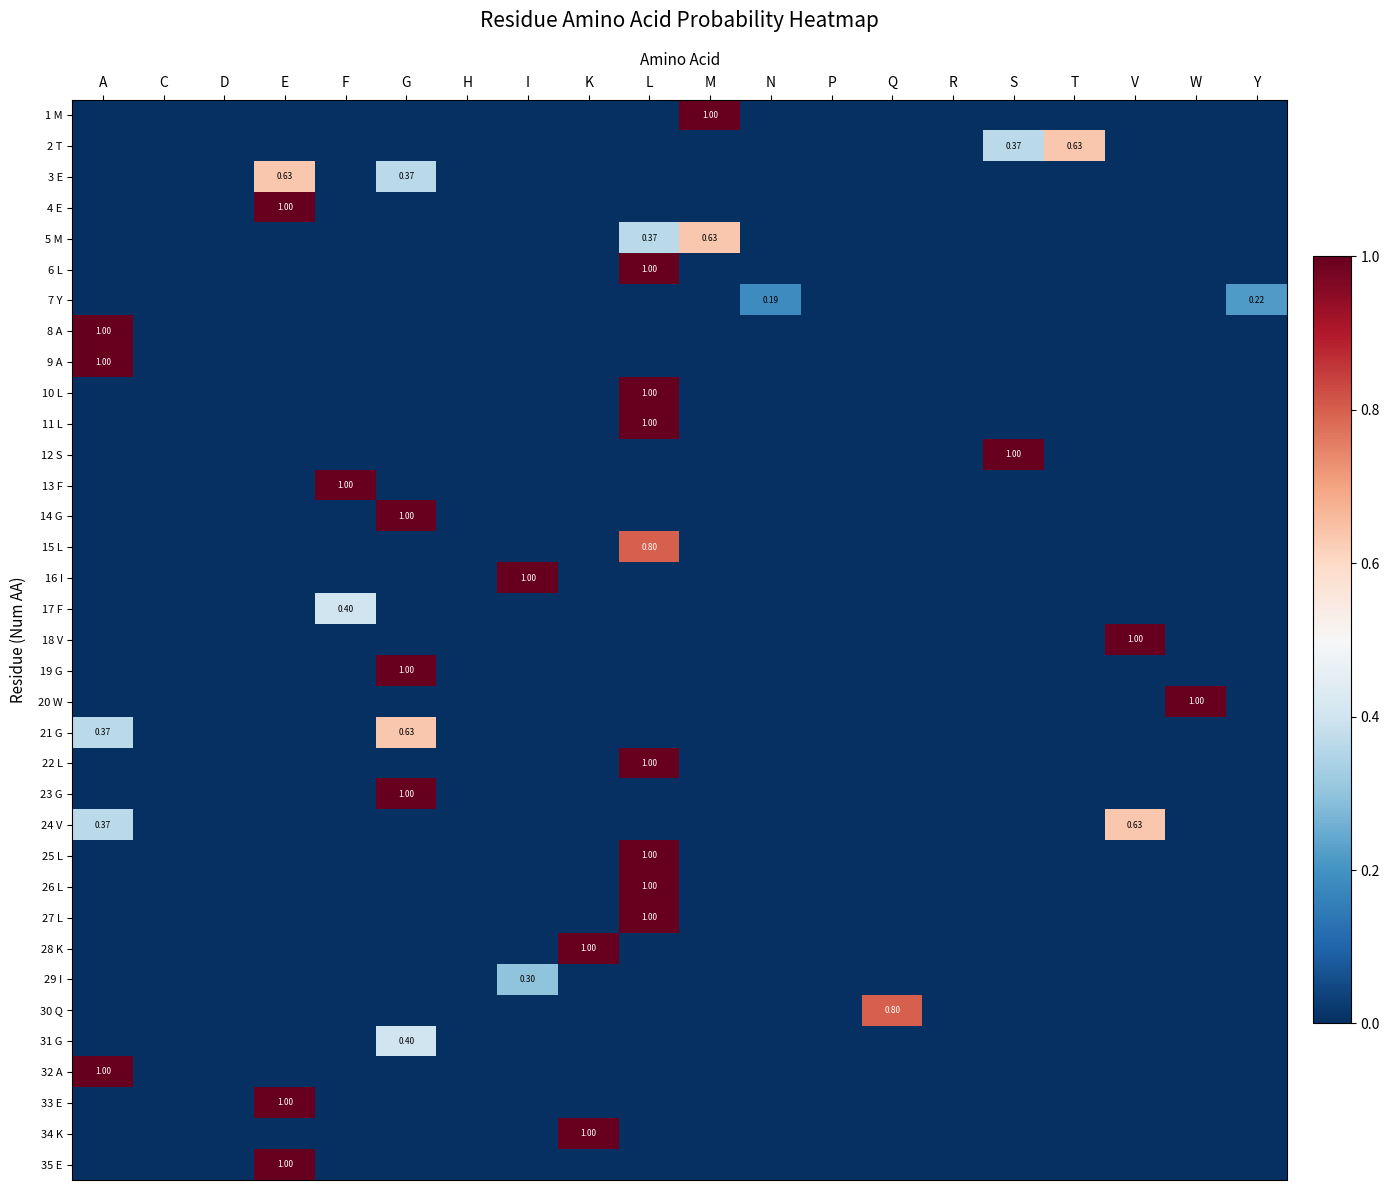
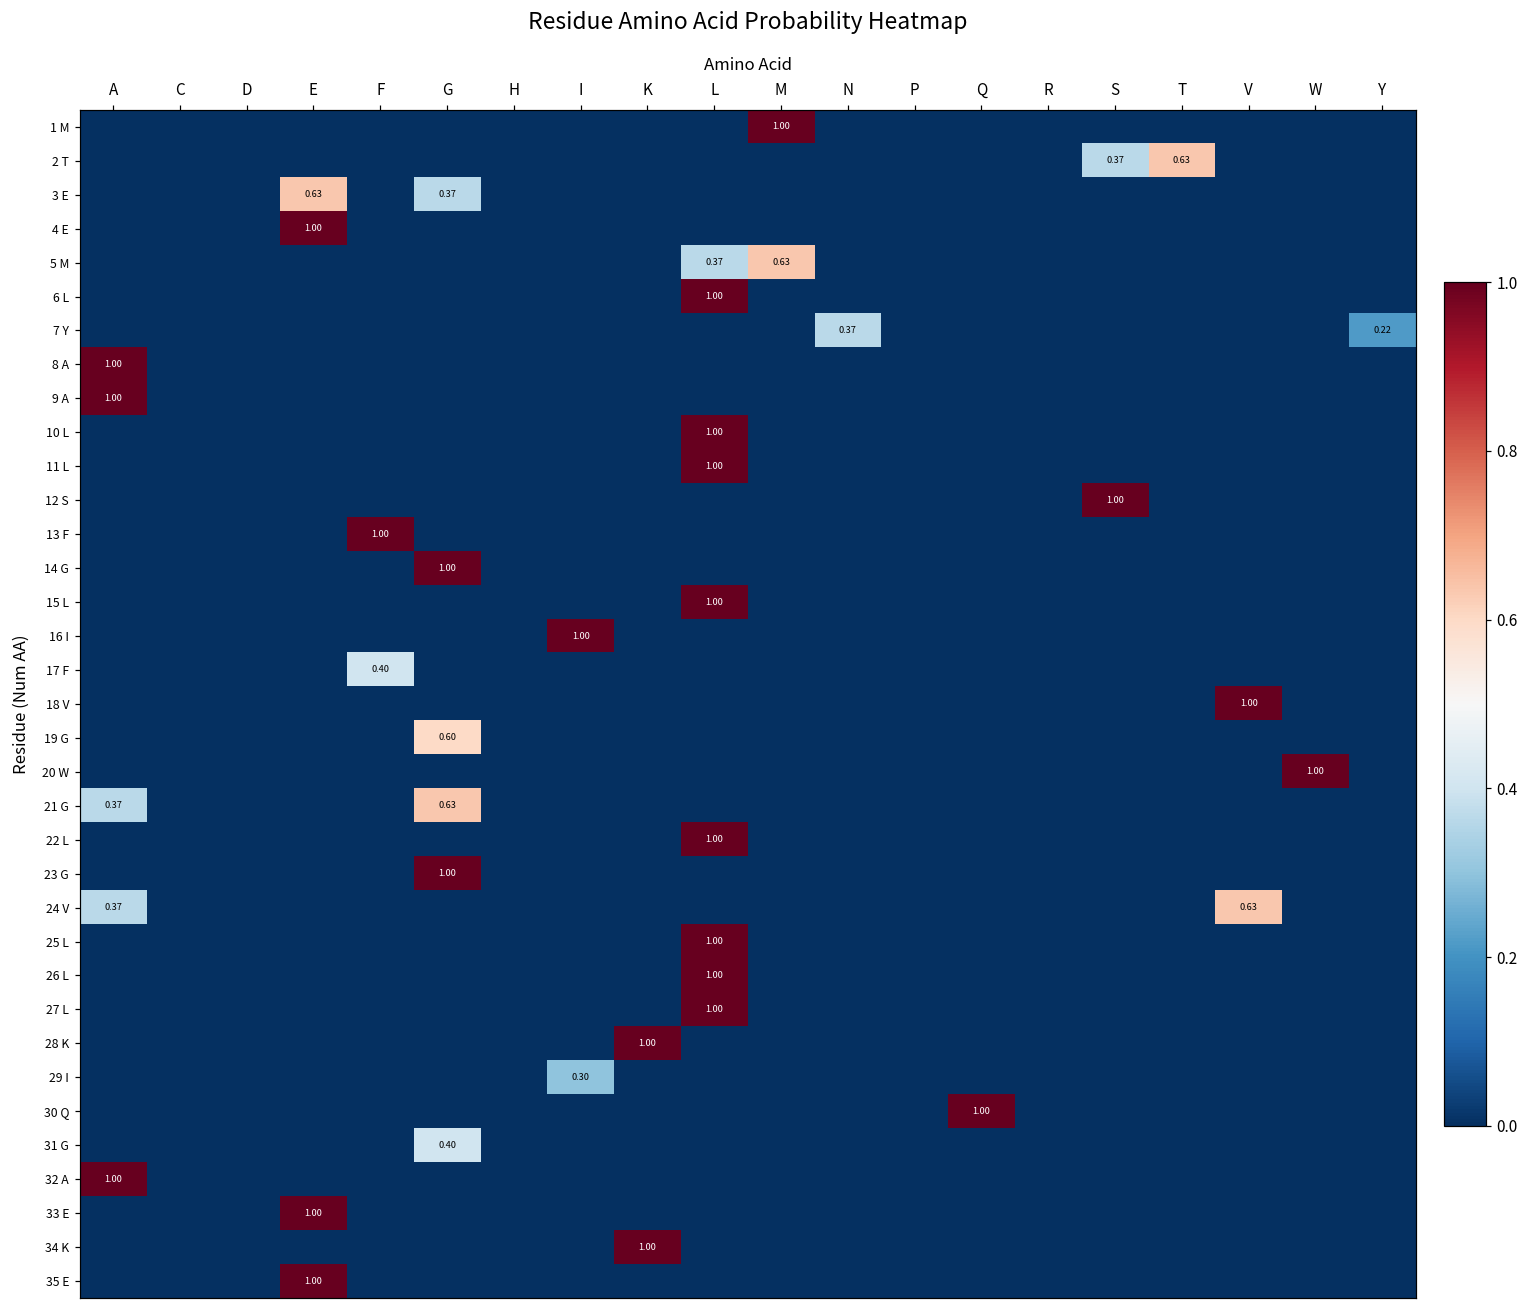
7 Y, N: 0.19 -> 0.37
15 L, L: 0.80 -> 1.00
19 G, G: 1.00 -> 0.60
30 Q, Q: 0.80 -> 1.00
